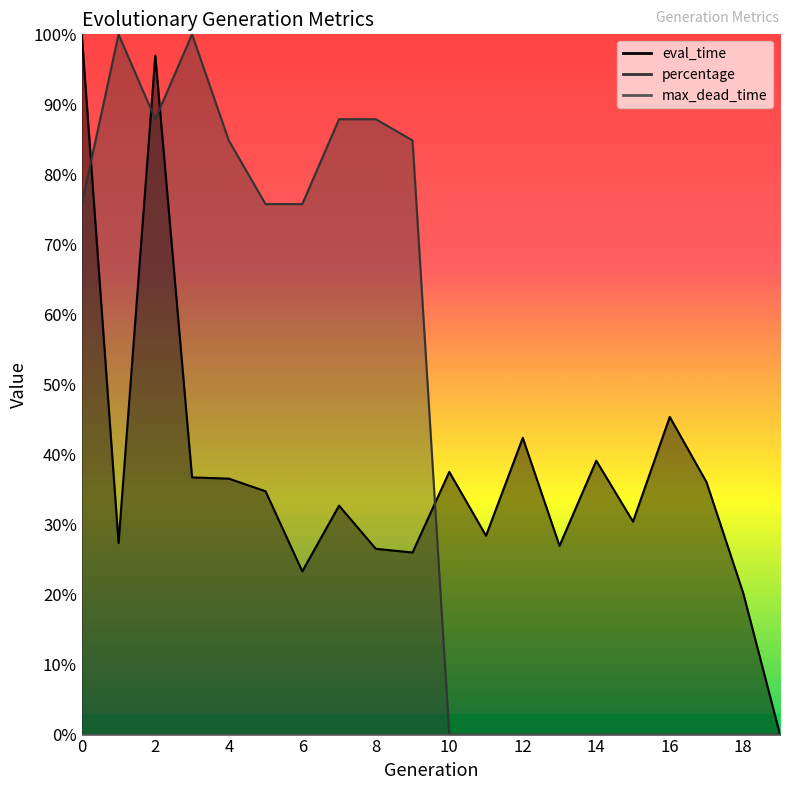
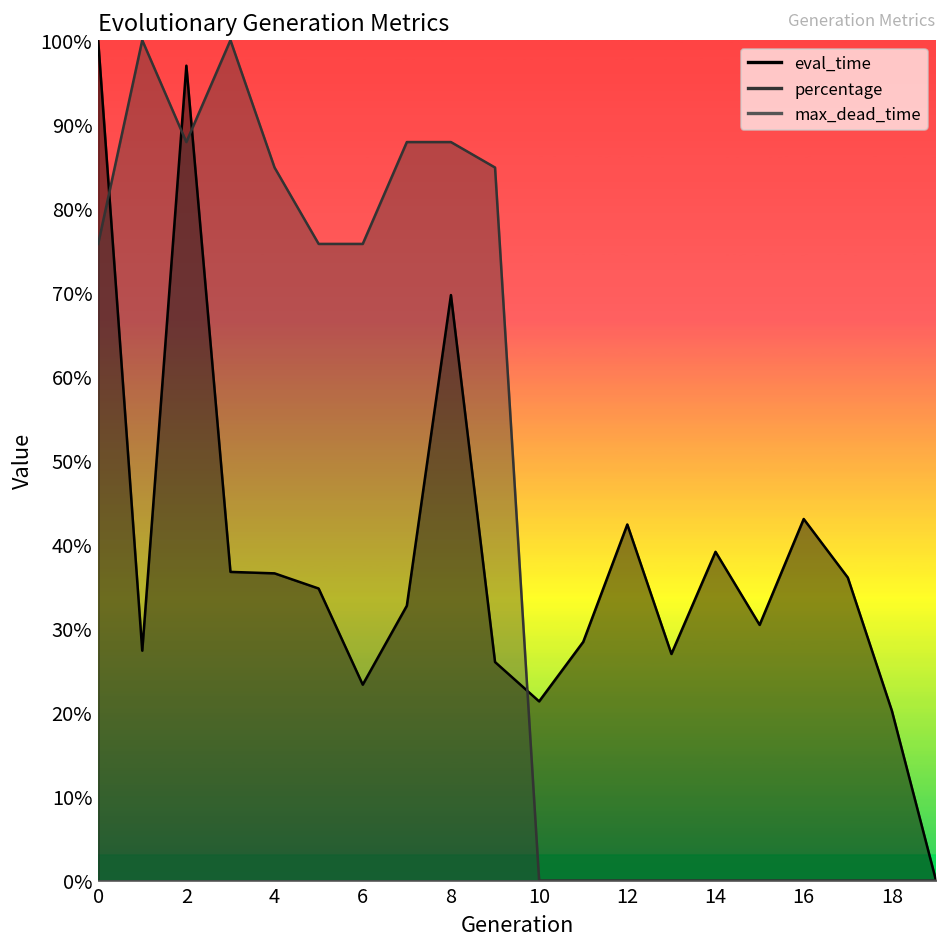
eval_time, 8: 27% -> 70%
eval_time, 10: 38% -> 21%
eval_time, 16: 45% -> 43%
